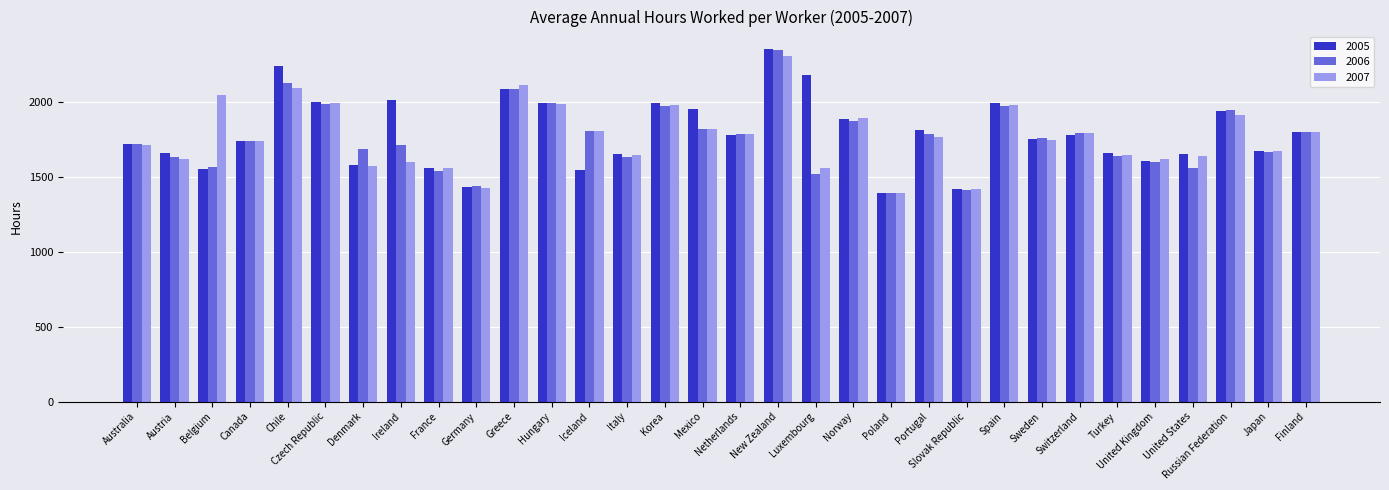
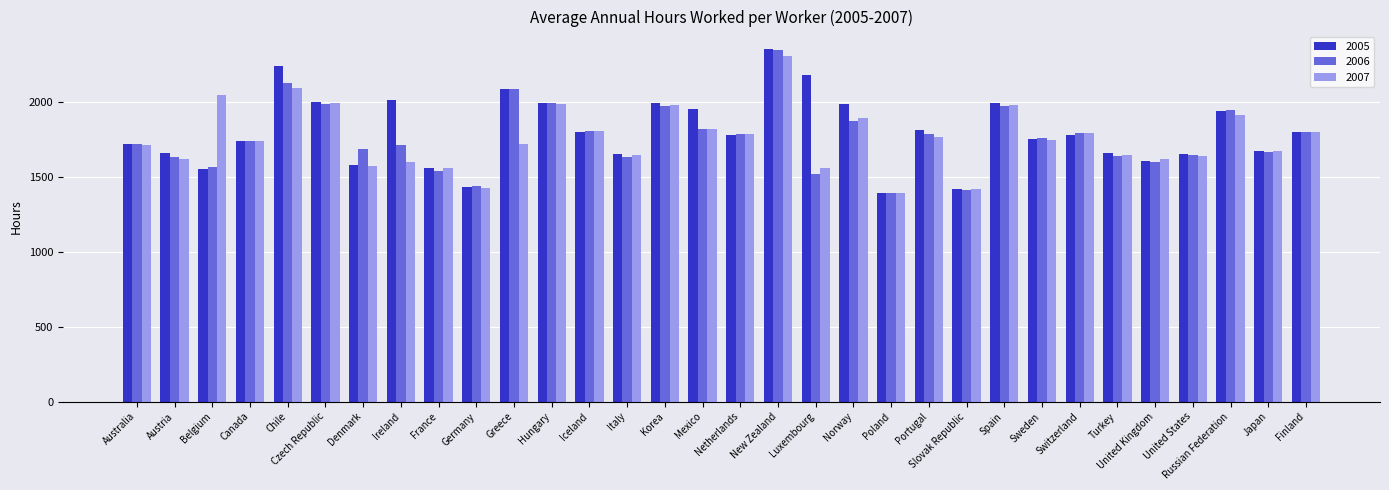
2007, Greece: 2120 -> 1720
2005, Iceland: 1550 -> 1800
2005, Norway: 1880 -> 1980
2006, United States: 1560 -> 1640
